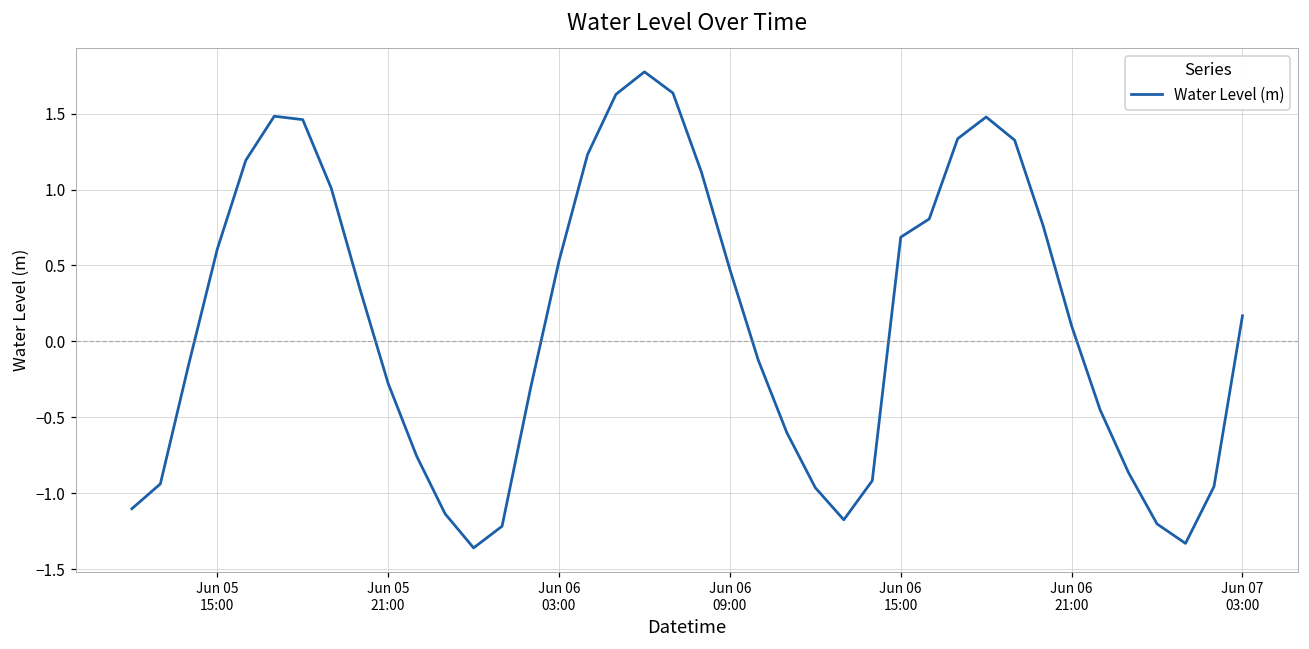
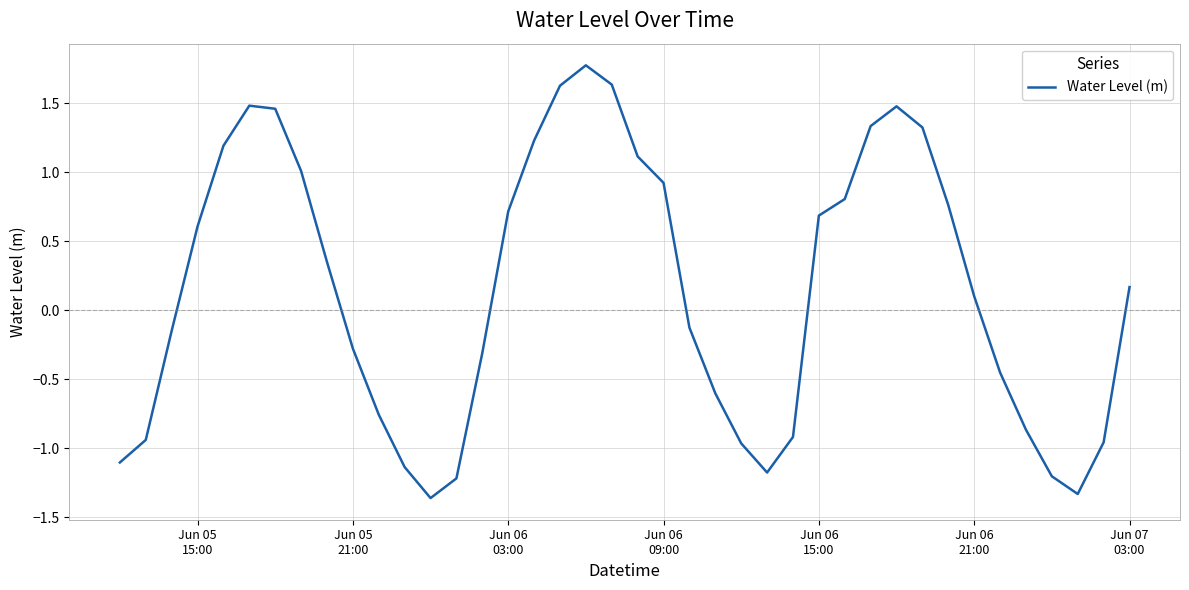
Jun 06 03:00: 0.53 -> 0.72
Jun 06 09:00: 0.47 -> 0.92
